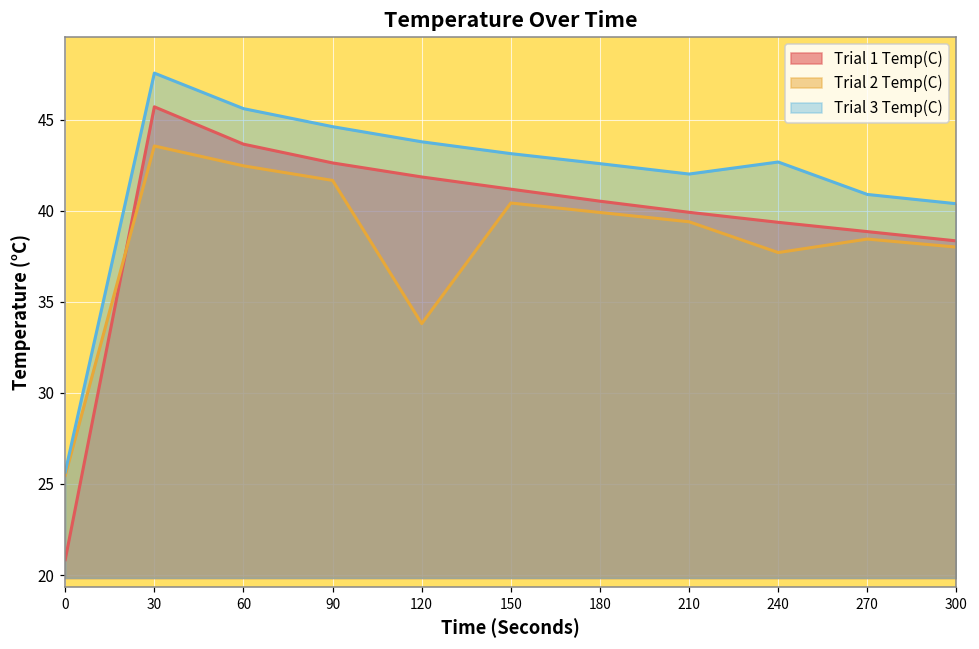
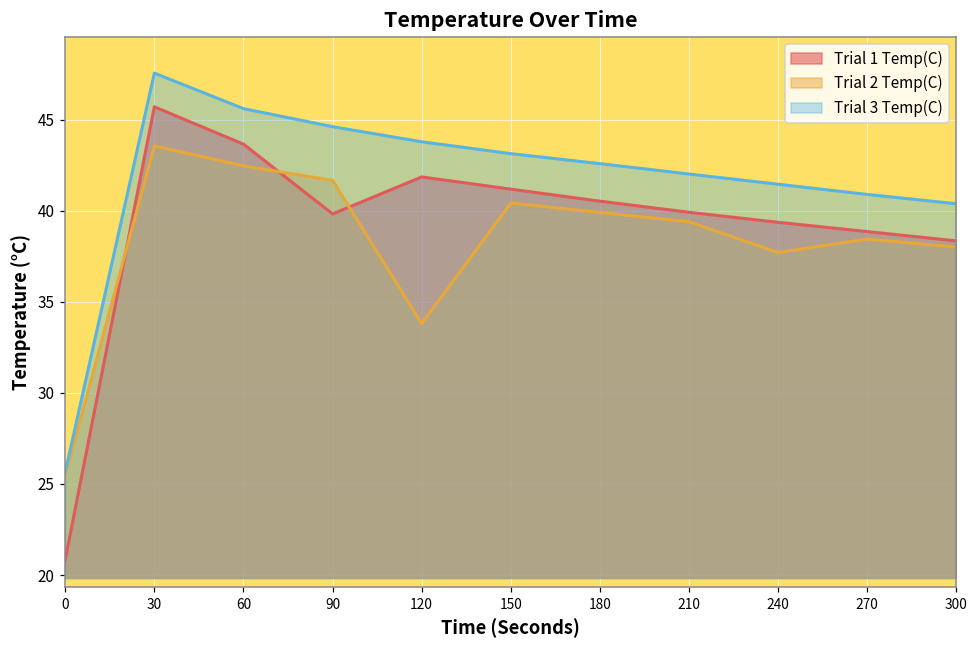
Trial 1 Temp(C), 90: 42.6 -> 39.8
Trial 3 Temp(C), 240: 42.7 -> 41.5
